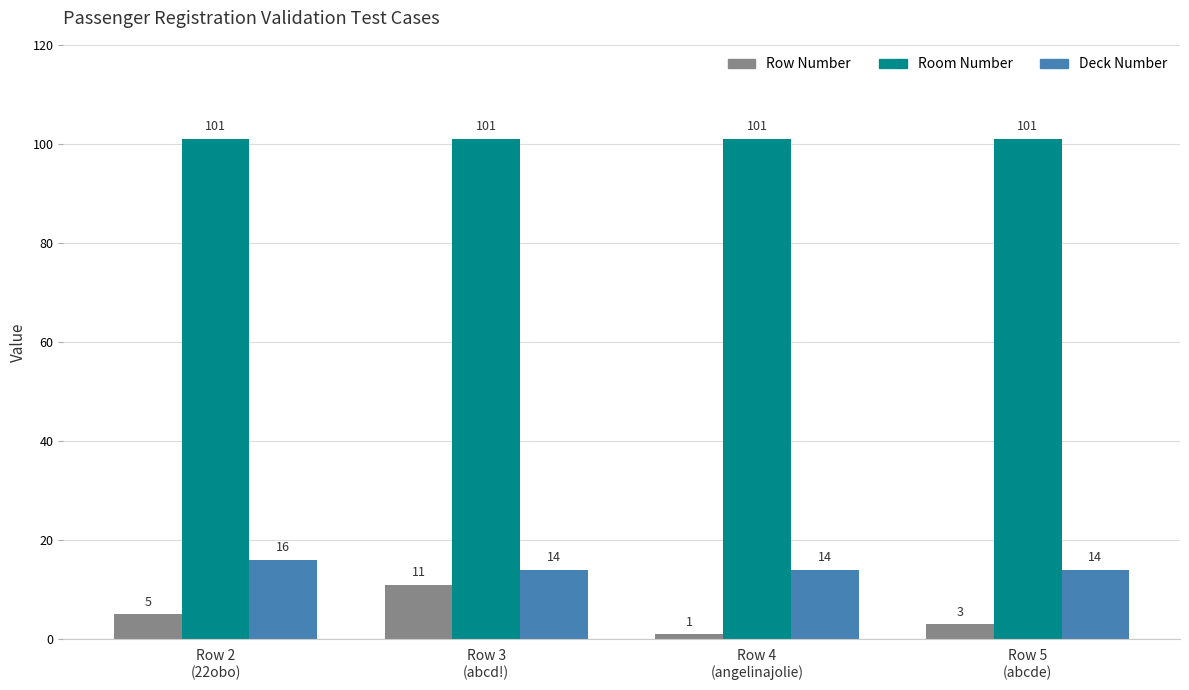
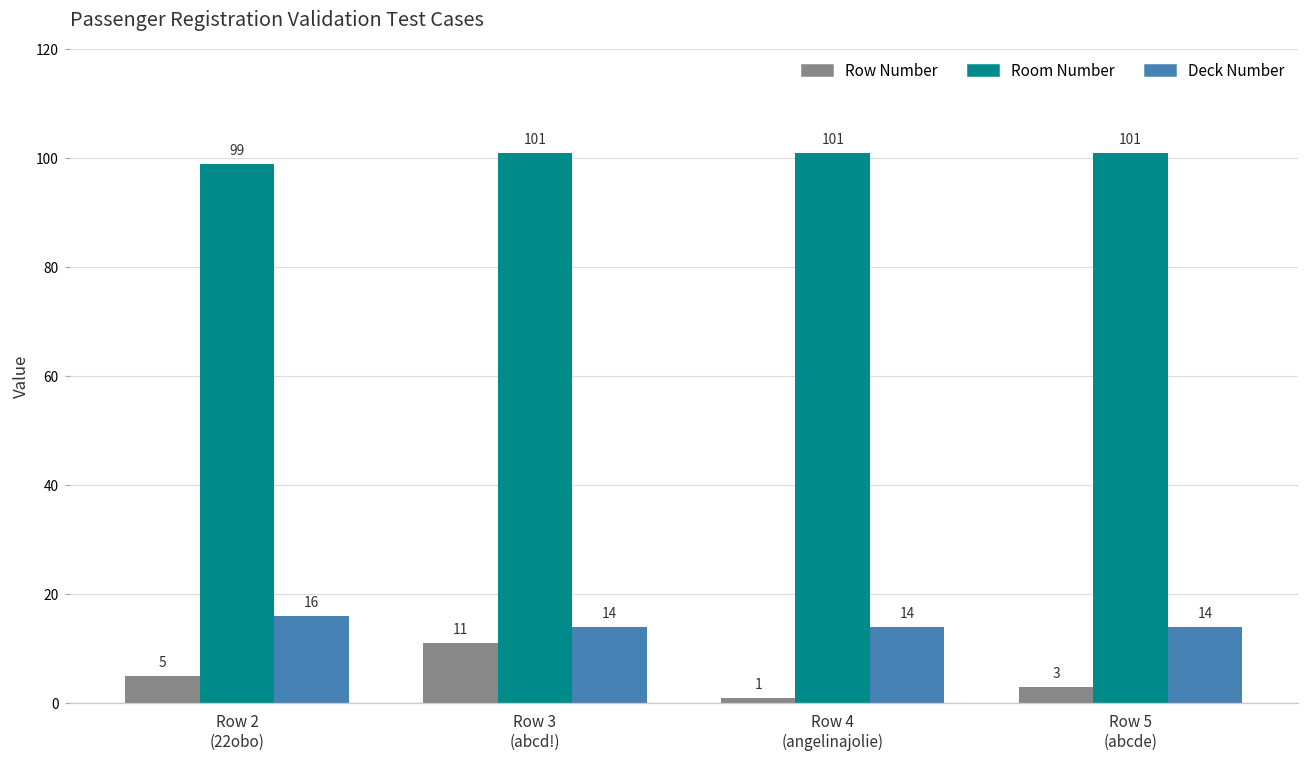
Room Number, Row 2 (22obo): 101 -> 99
